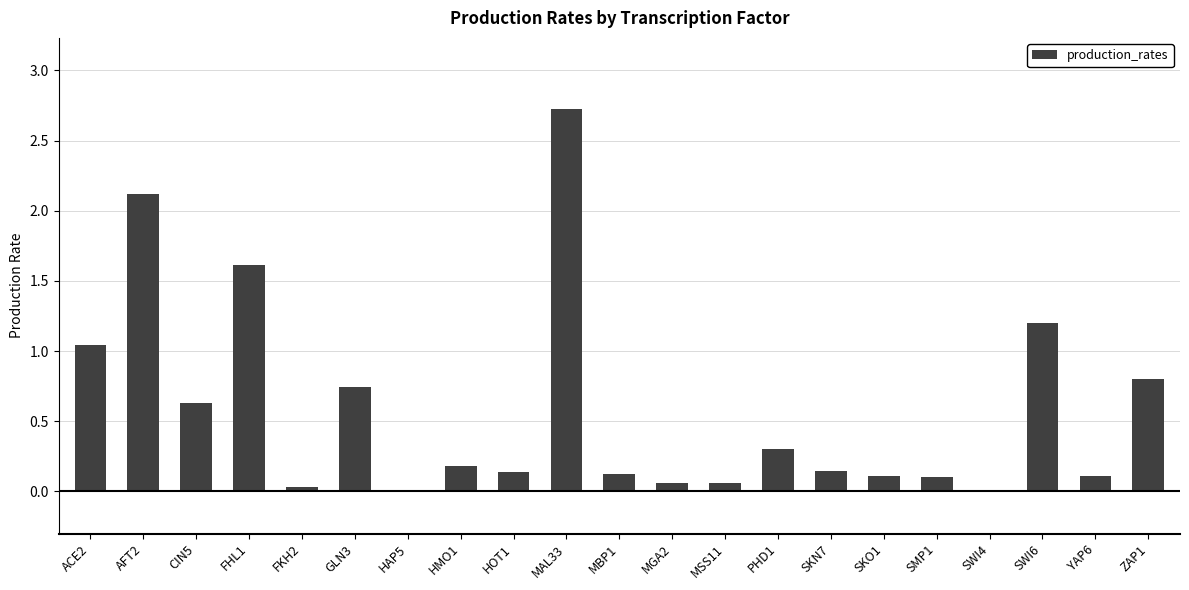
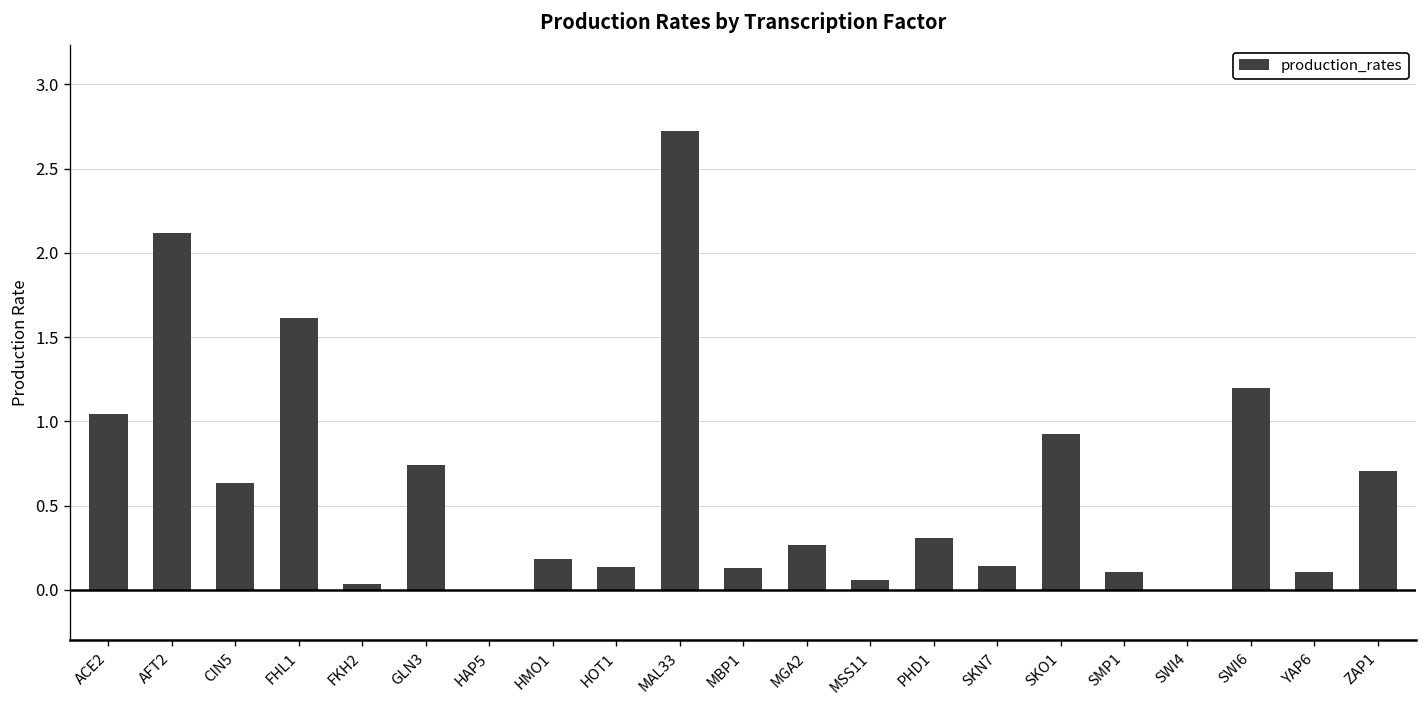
MGA2: 0.06 -> 0.27
SKO1: 0.11 -> 0.93
ZAP1: 0.80 -> 0.70
